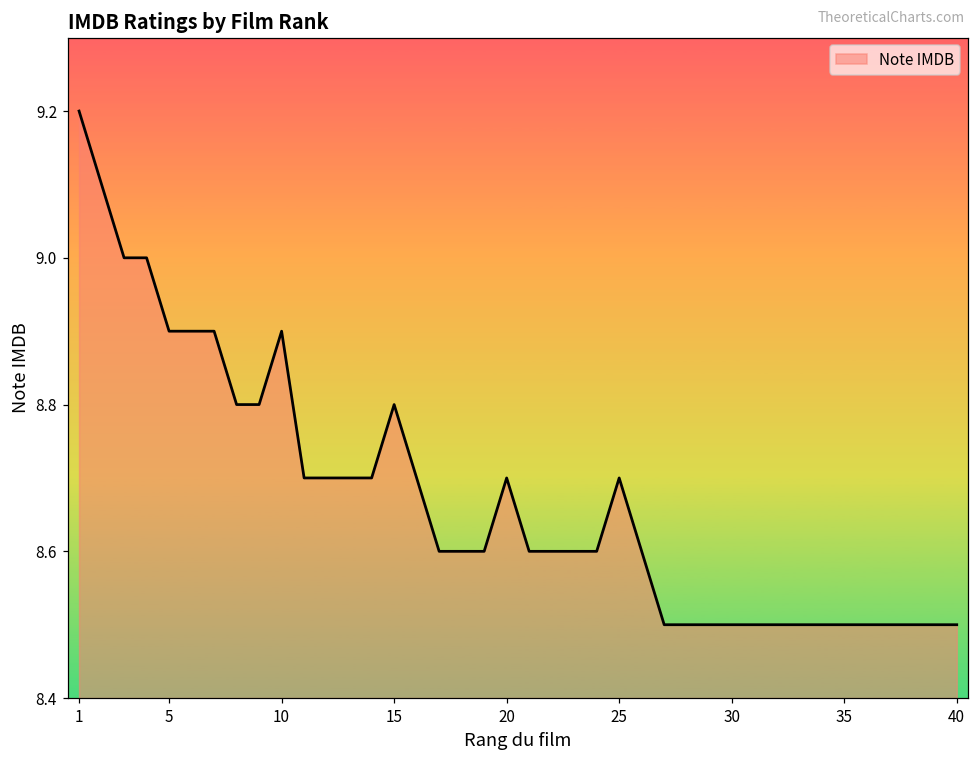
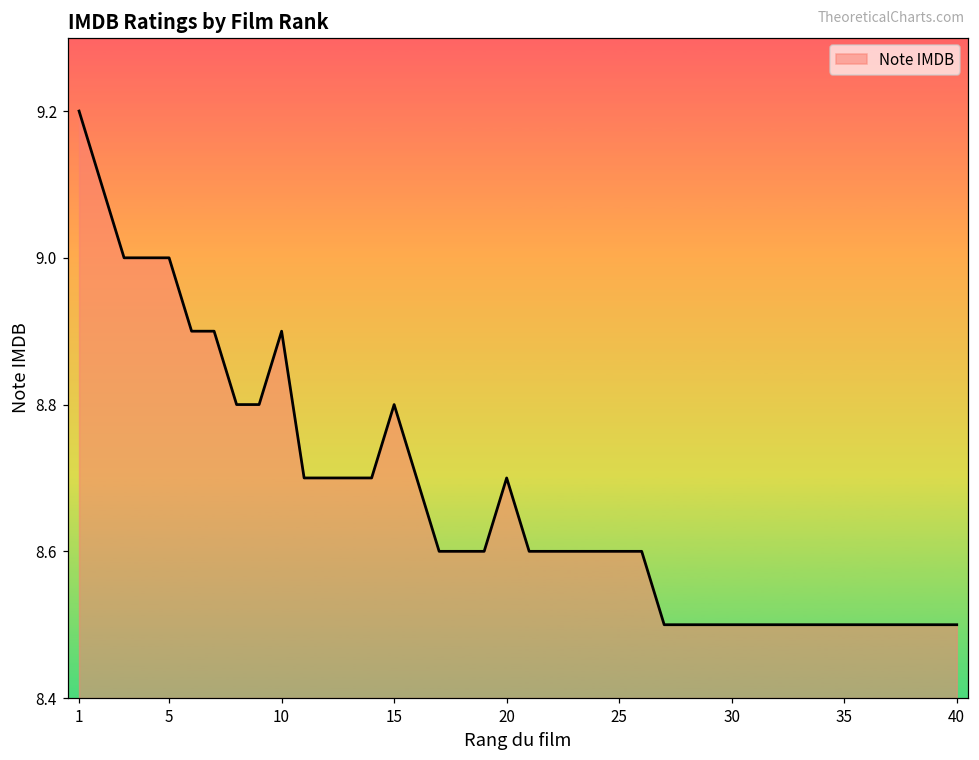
5: 8.9 -> 9.0
25: 8.7 -> 8.6
